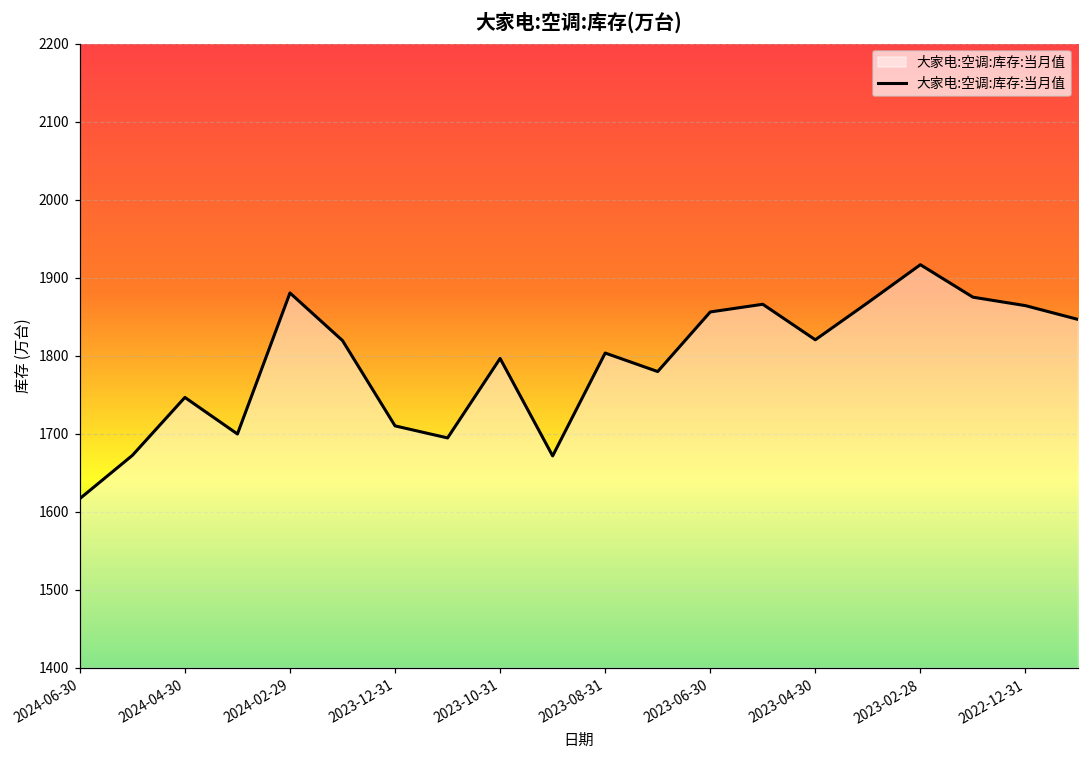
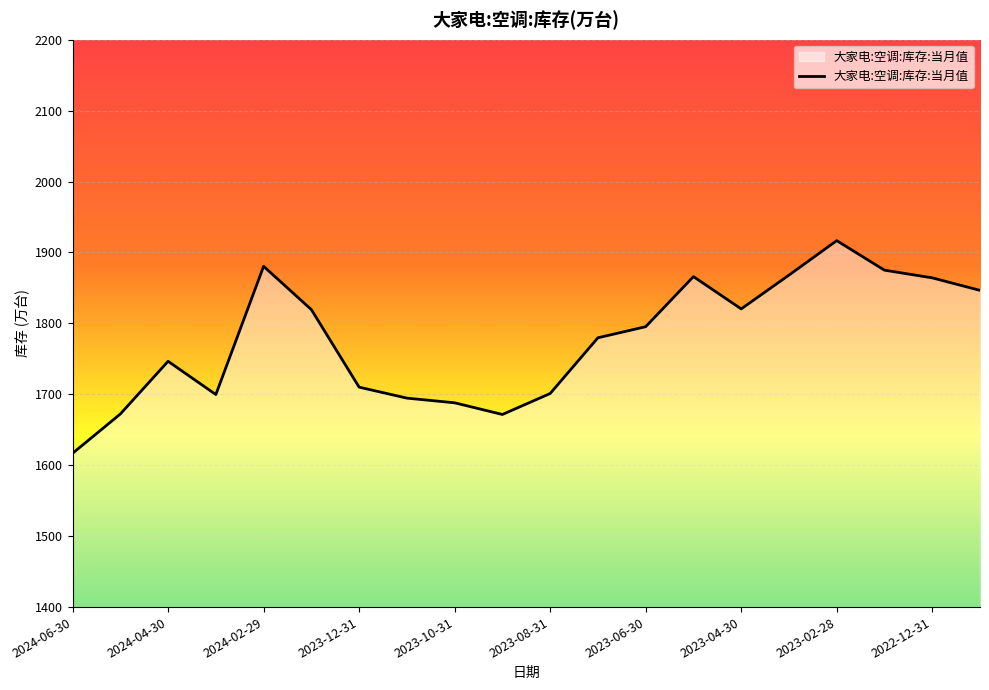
2023-10-31: 1800 -> 1690
2023-08-31: 1800 -> 1700
2023-06-30: 1860 -> 1800
